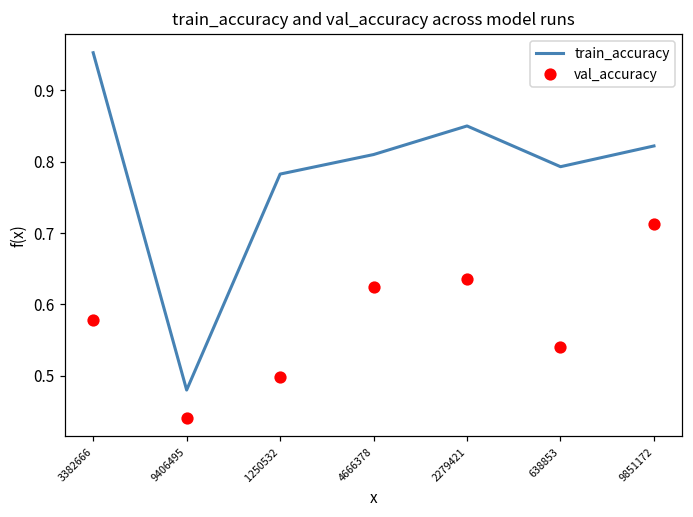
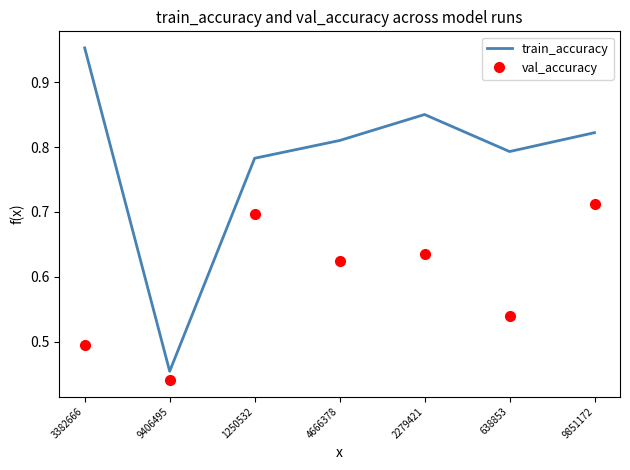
val_accuracy, 3382666: 0.58 -> 0.49
train_accuracy, 9406495: 0.48 -> 0.45
val_accuracy, 1250532: 0.50 -> 0.70
